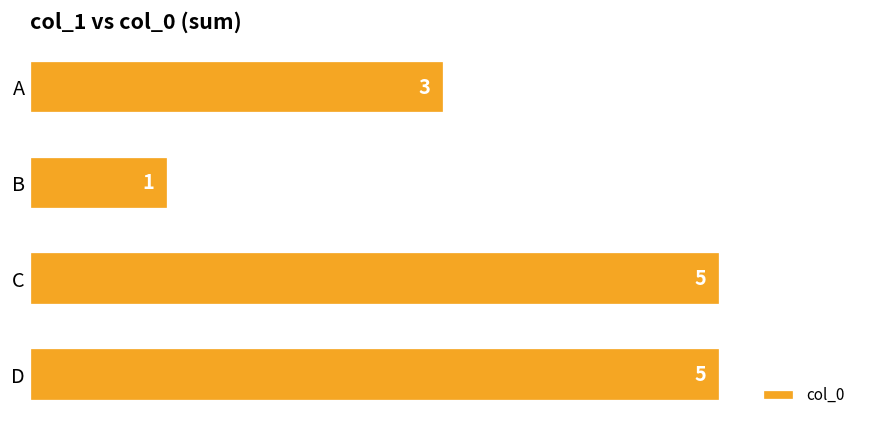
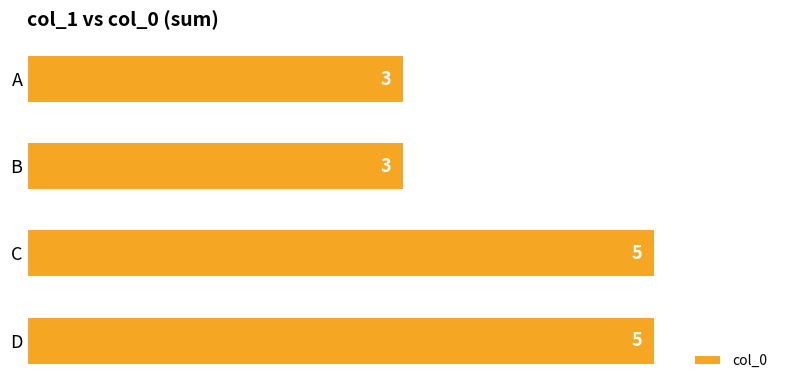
B: 1 -> 3
